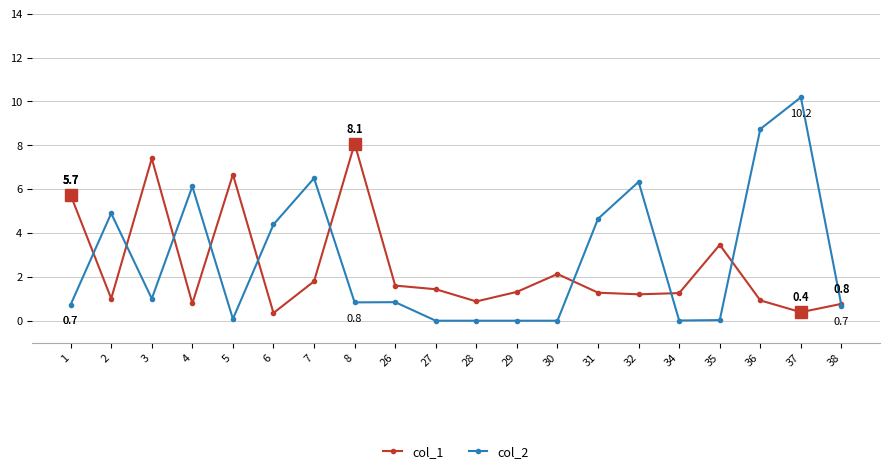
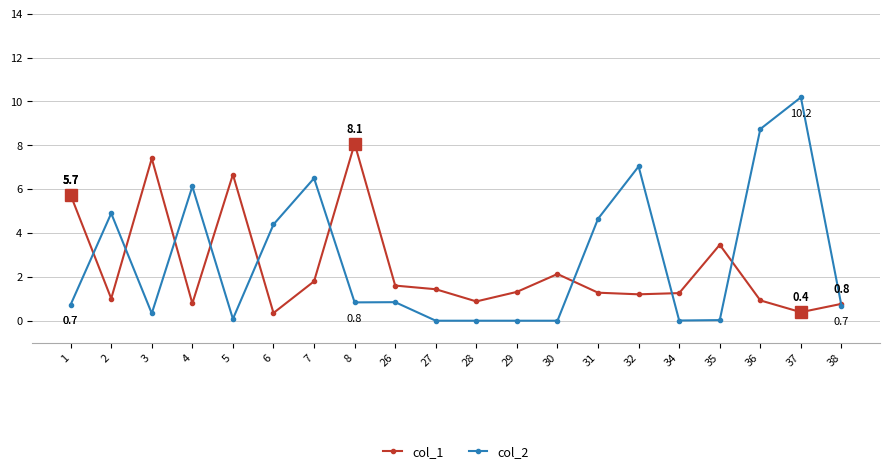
col_2, 3: 1.0 -> 0.3
col_2, 32: 6.3 -> 7.0
